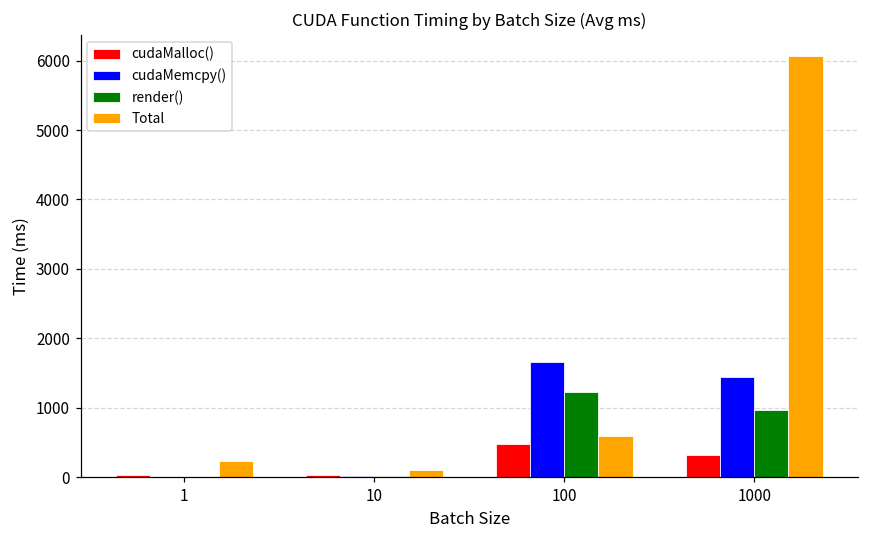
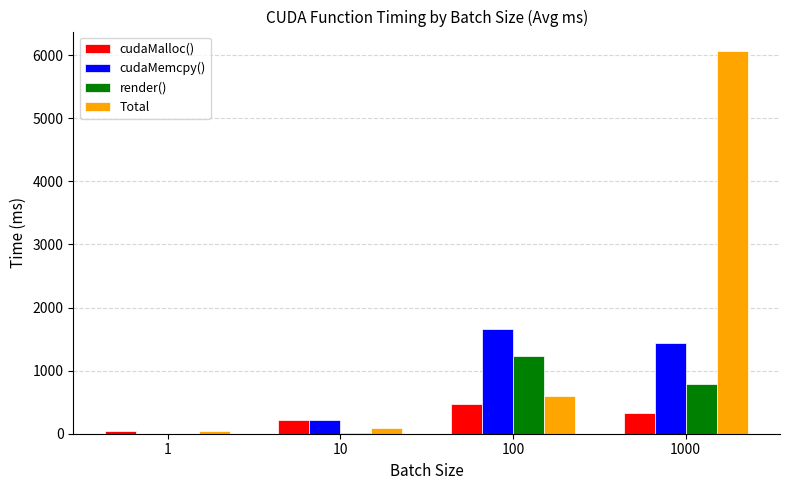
Total, 1: 200 -> 0
cudaMalloc(), 10: 0 -> 200
cudaMemcpy(), 10: 0 -> 200
render(), 1000: 1000 -> 800
